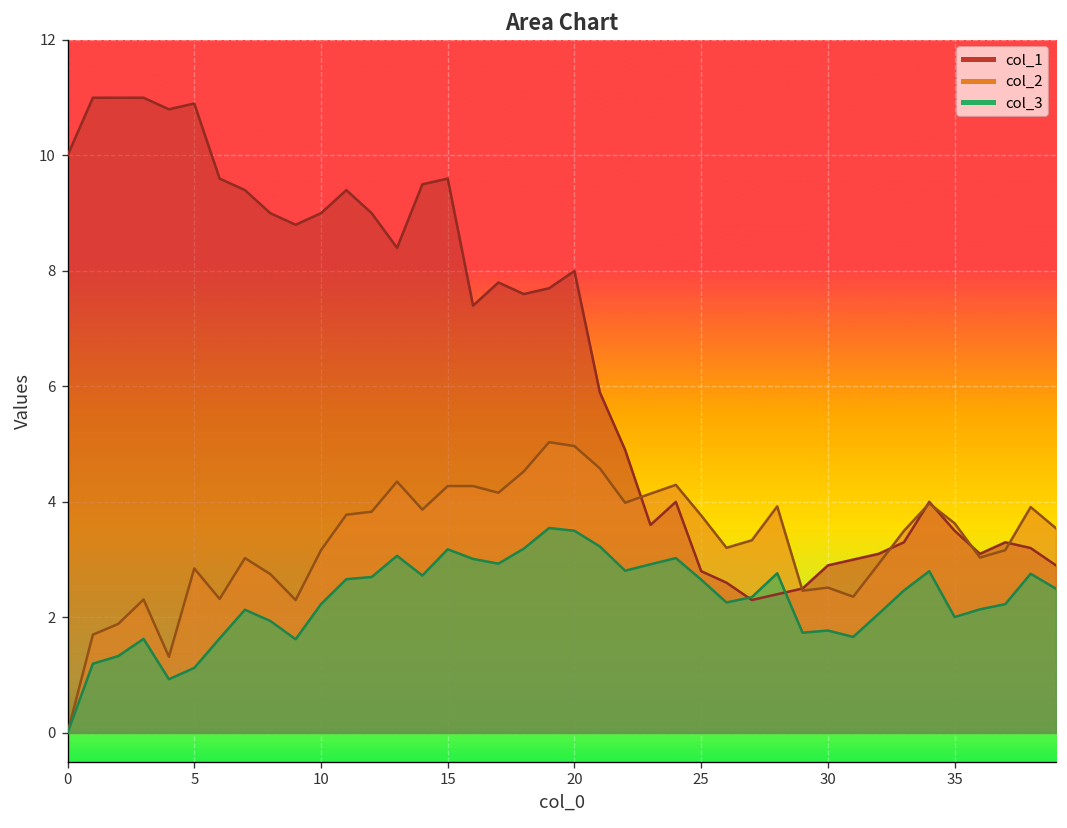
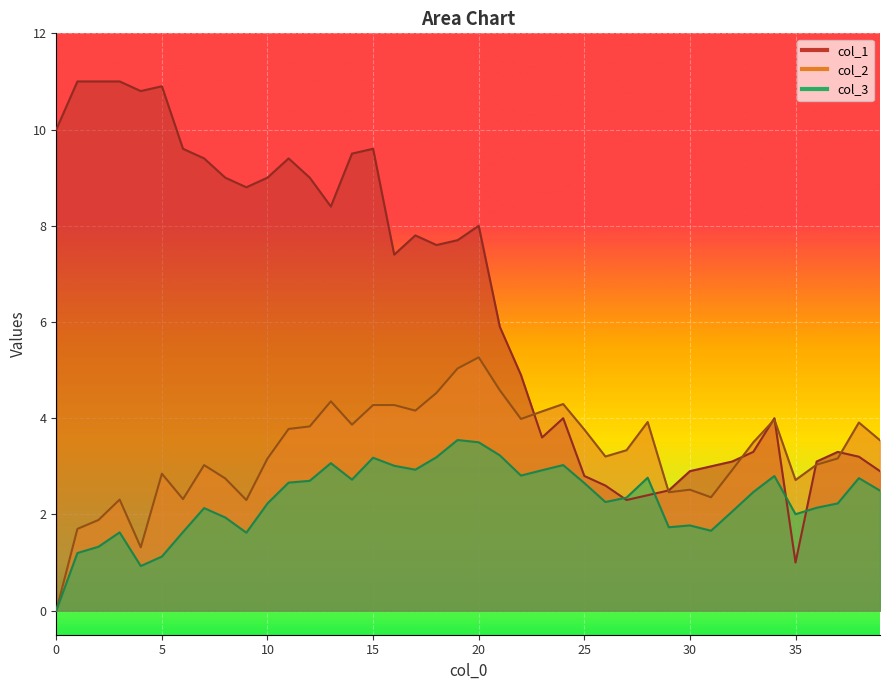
col_2, 20: 5.0 -> 5.3
col_1, 35: 3.5 -> 1.0
col_2, 35: 3.6 -> 2.7
